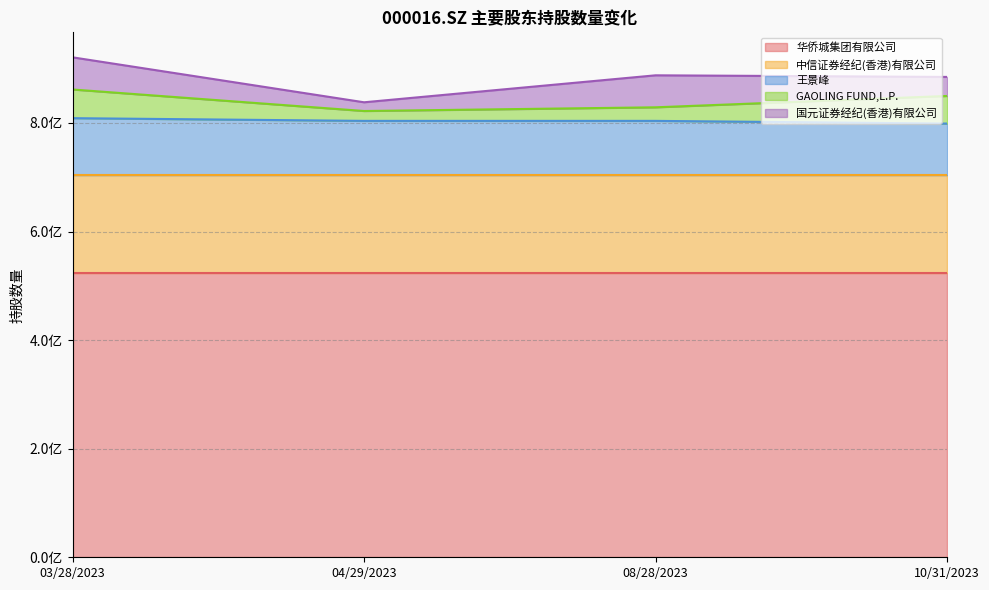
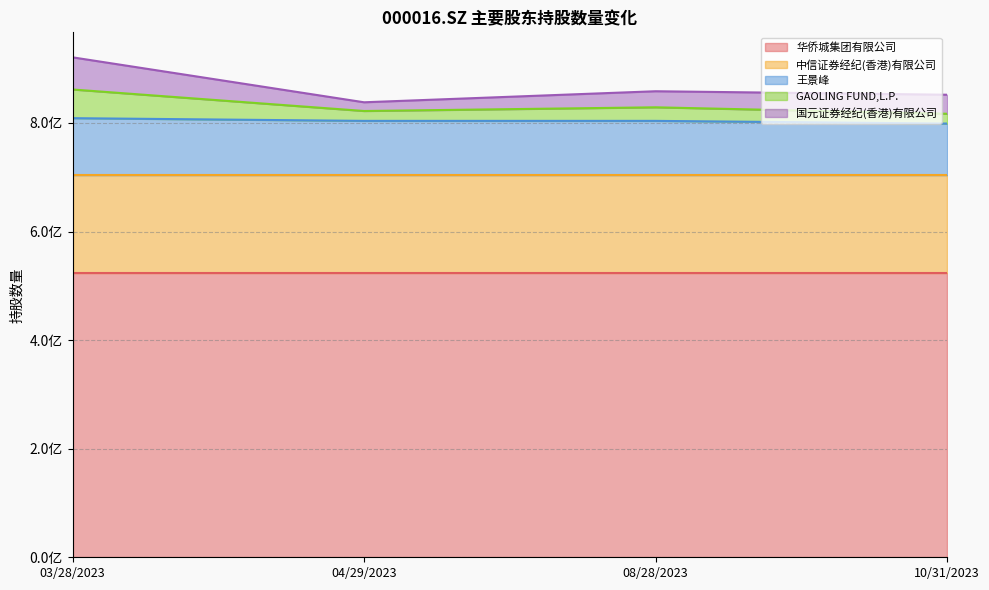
国元证券经纪(香港)有限公司, 08/28/2023: 0.6亿 -> 0.3亿
GAOLING FUND,L.P., 10/31/2023: 0.5亿 -> 0.2亿
